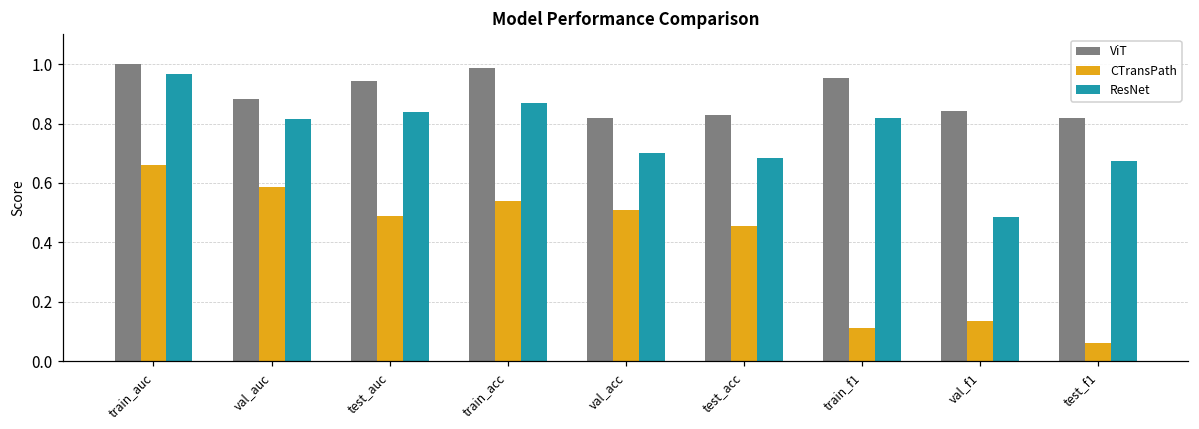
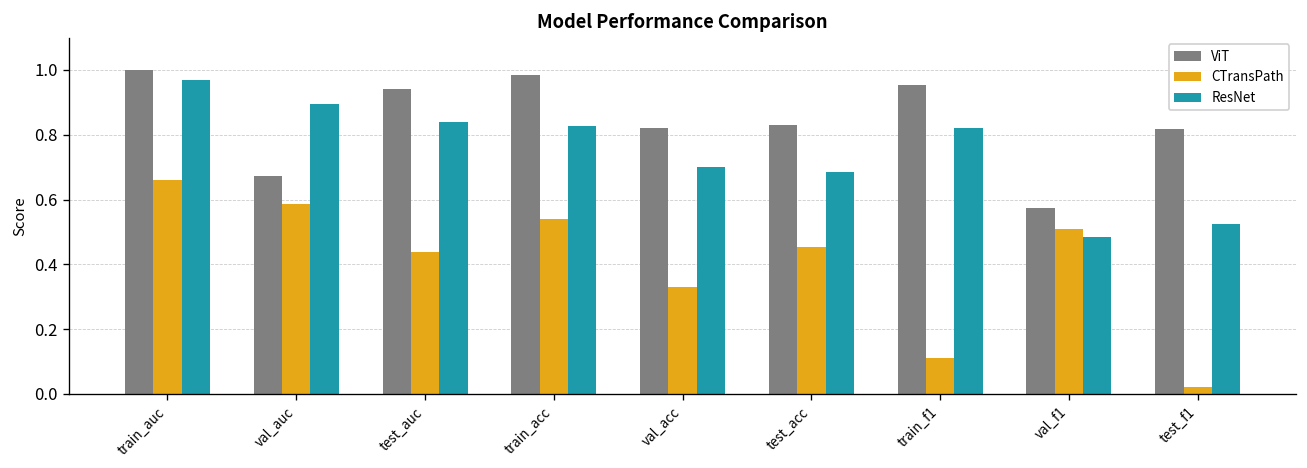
ViT, val_auc: 0.88 -> 0.67
ResNet, val_auc: 0.81 -> 0.89
CTransPath, test_auc: 0.49 -> 0.44
ResNet, train_acc: 0.87 -> 0.83
CTransPath, val_acc: 0.51 -> 0.33
ViT, val_f1: 0.84 -> 0.57
CTransPath, val_f1: 0.13 -> 0.51
CTransPath, test_f1: 0.06 -> 0.02
ResNet, test_f1: 0.67 -> 0.52
